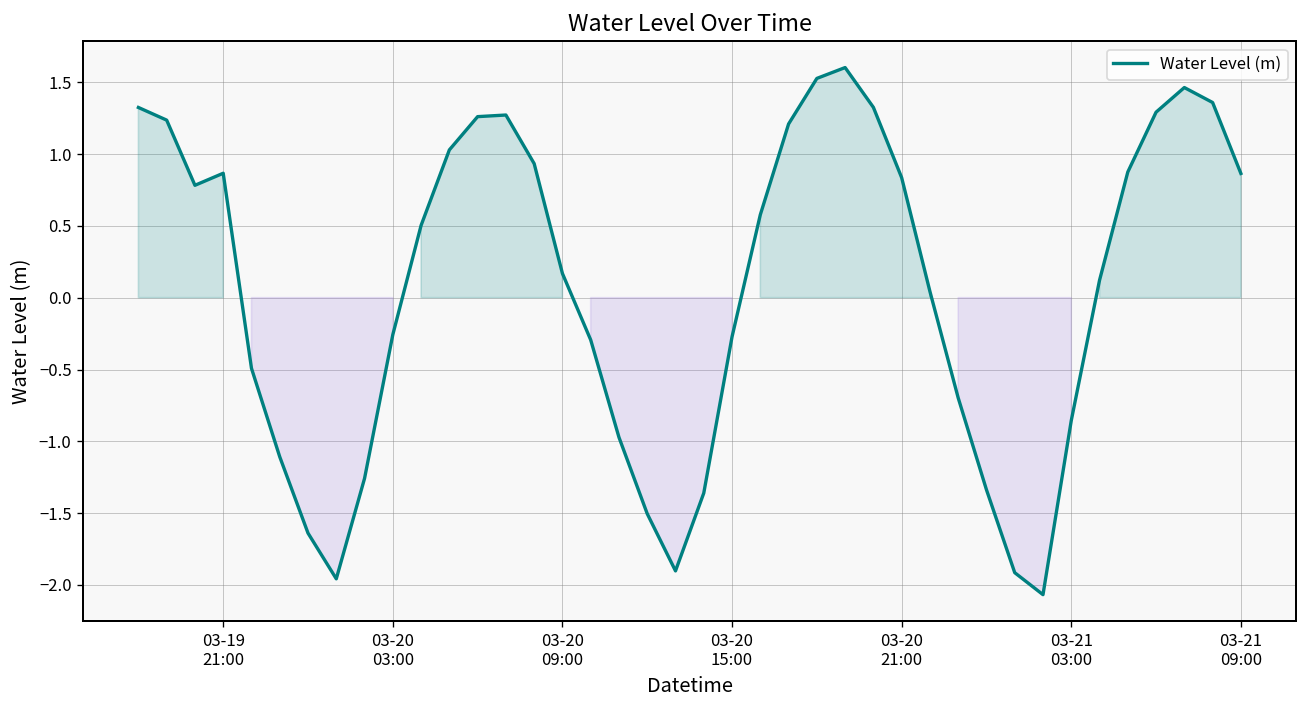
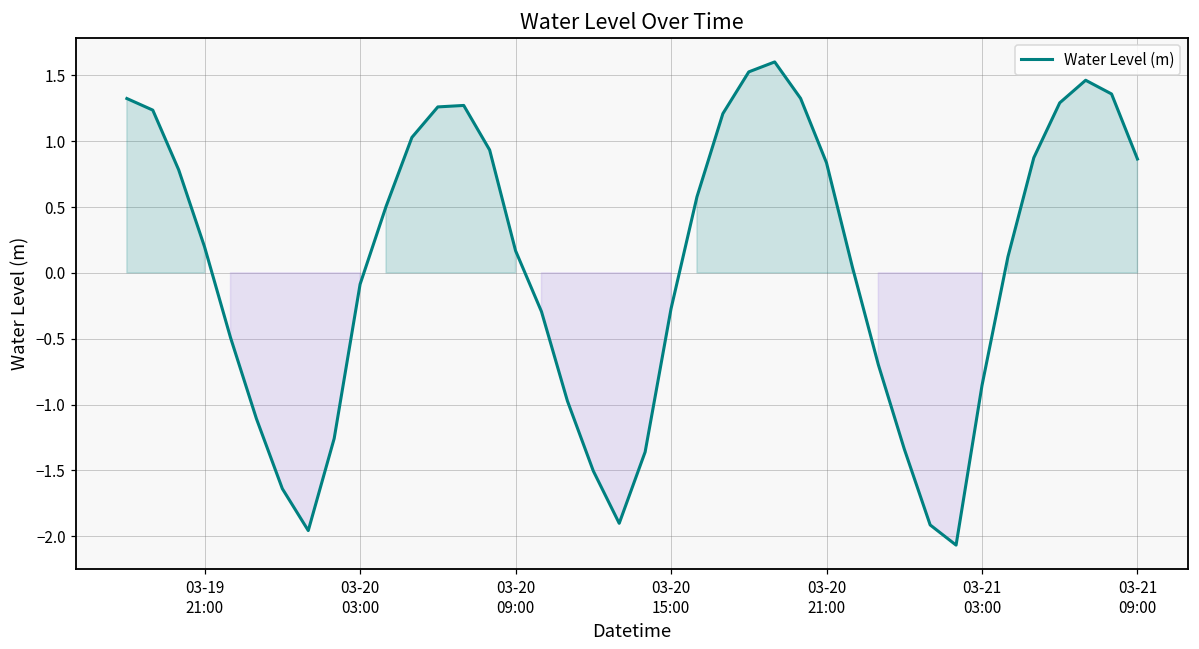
03-19 21:00: 0.87 -> 0.20
03-20 03:00: -0.26 -> -0.09
